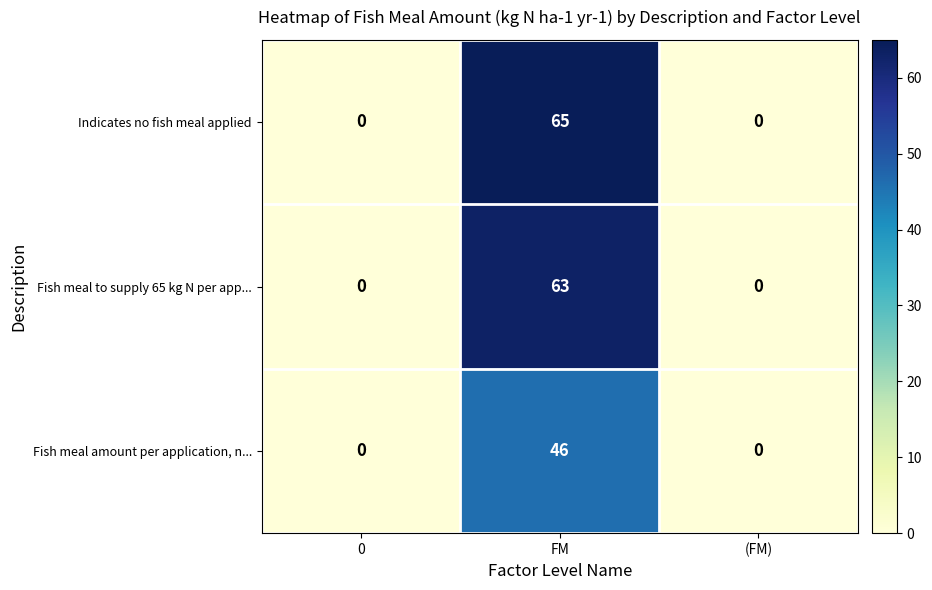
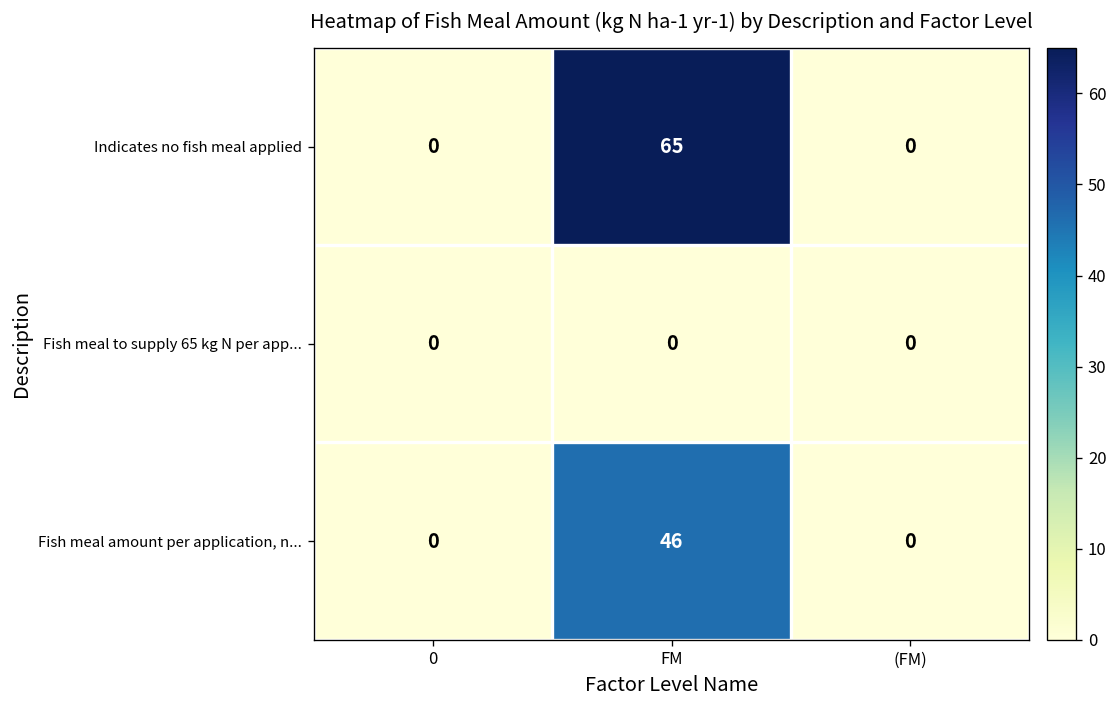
Fish meal to supply 65 kg N per app..., FM: 63 -> 0
